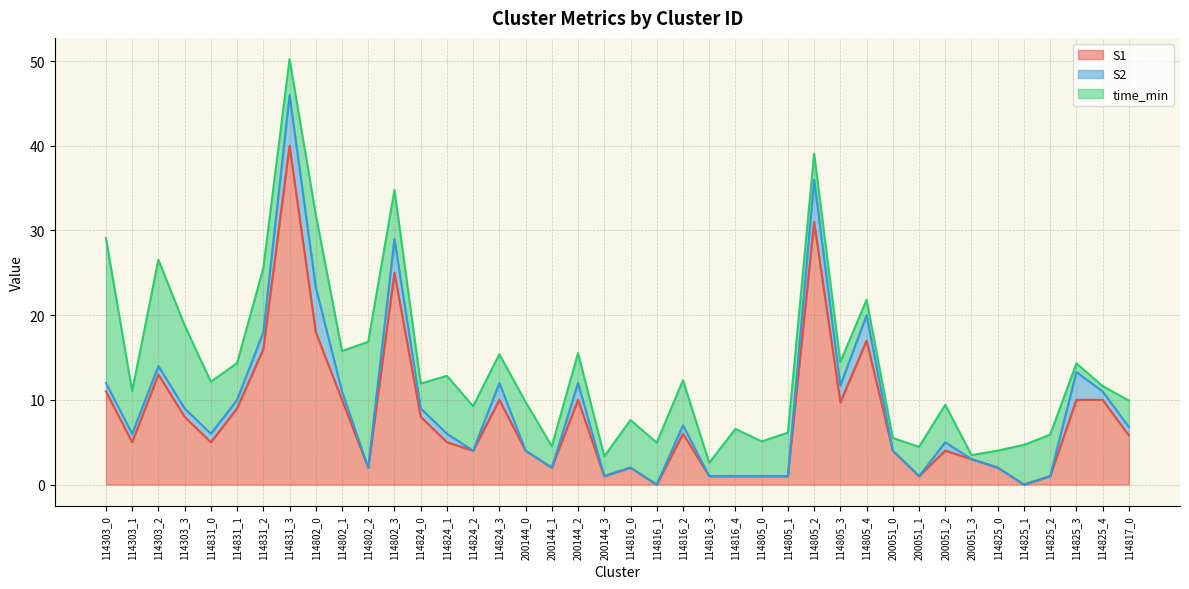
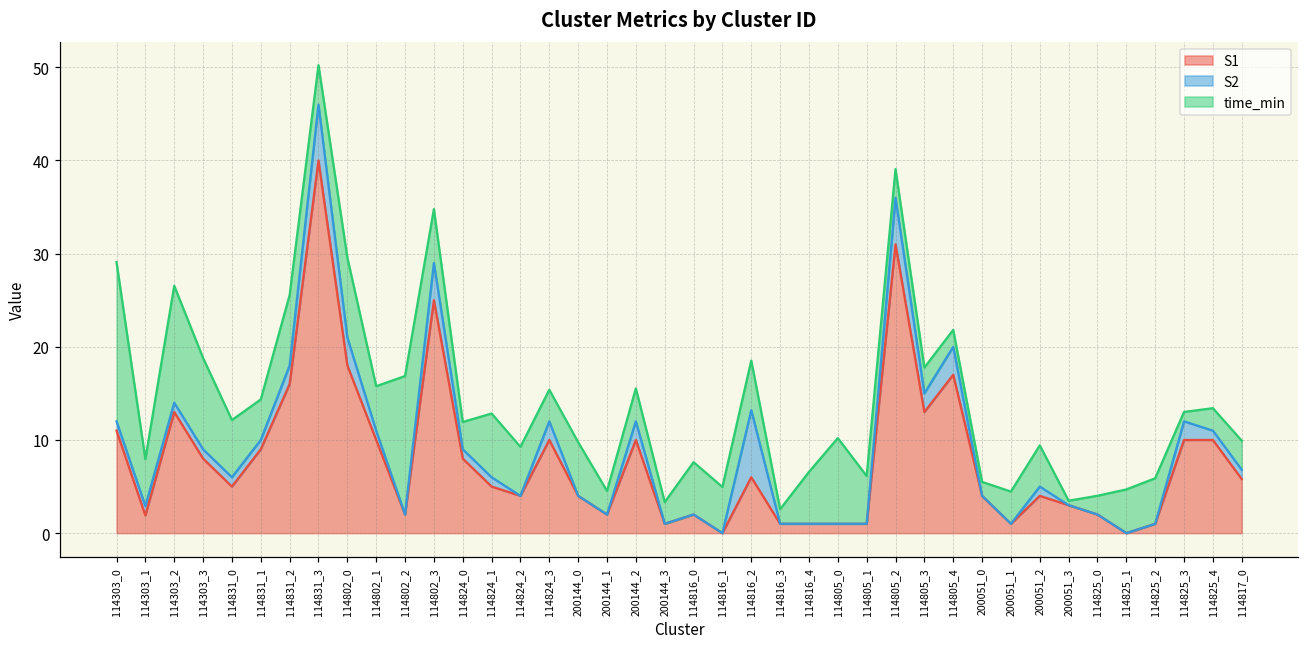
S1, 114303_1: 5 -> 2
S2, 114802_0: 5 -> 3
S2, 114816_2: 1 -> 7
time_min, 114805_0: 4 -> 9
S1, 114805_3: 10 -> 13
S2, 114825_3: 3 -> 2
time_min, 114825_4: 1 -> 2
